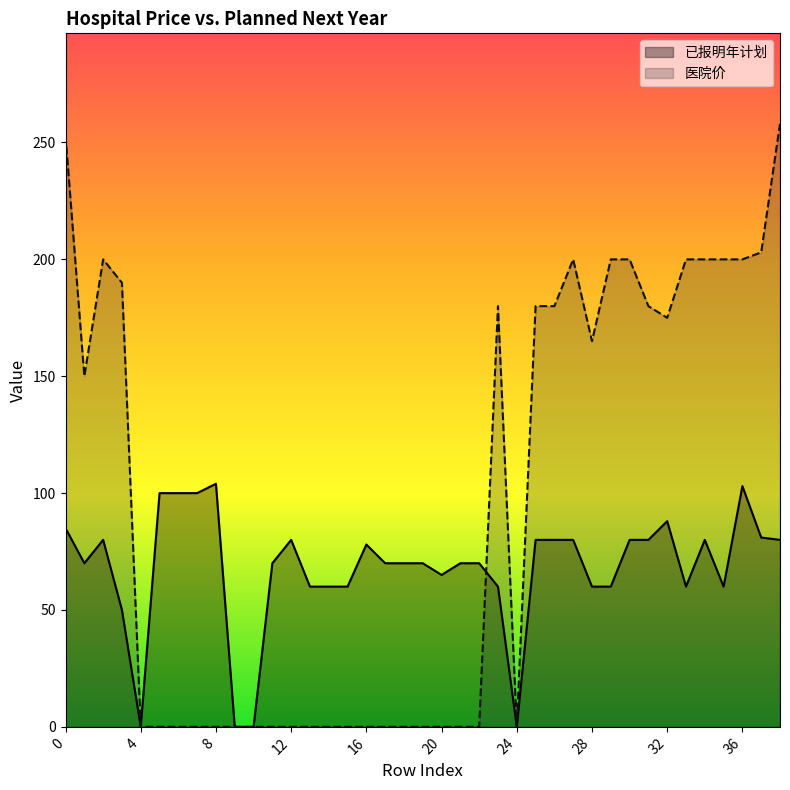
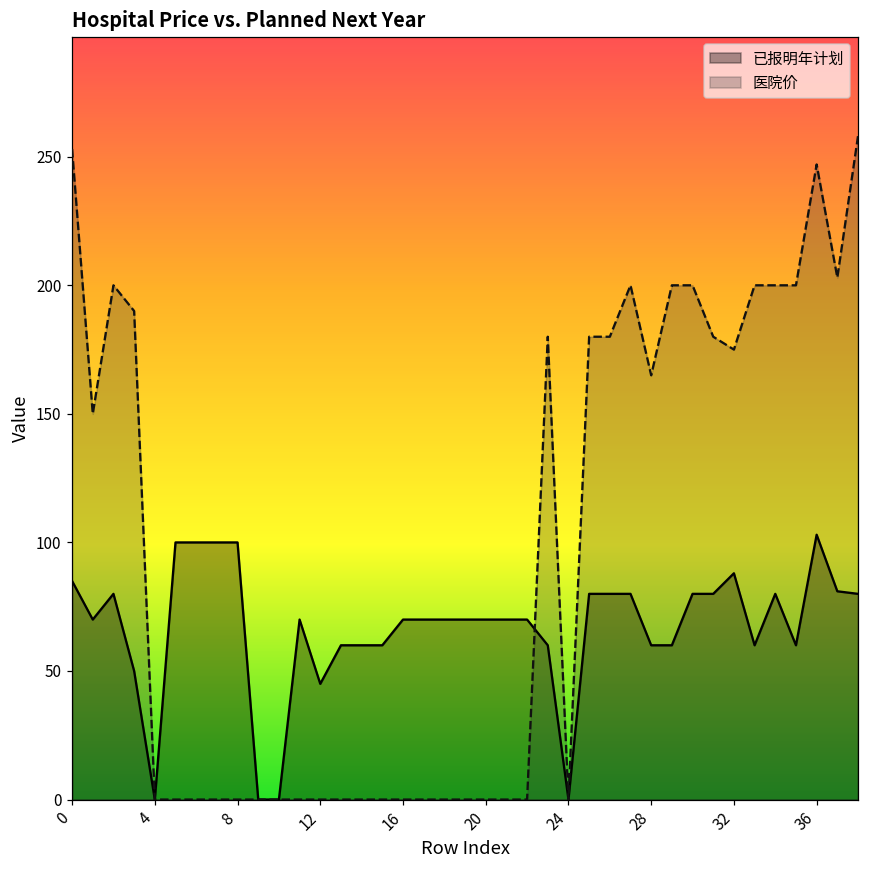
已报明年计划, 8: 104 -> 100
已报明年计划, 12: 80 -> 45
已报明年计划, 16: 78 -> 70
已报明年计划, 20: 65 -> 70
医院价, 36: 200 -> 247
